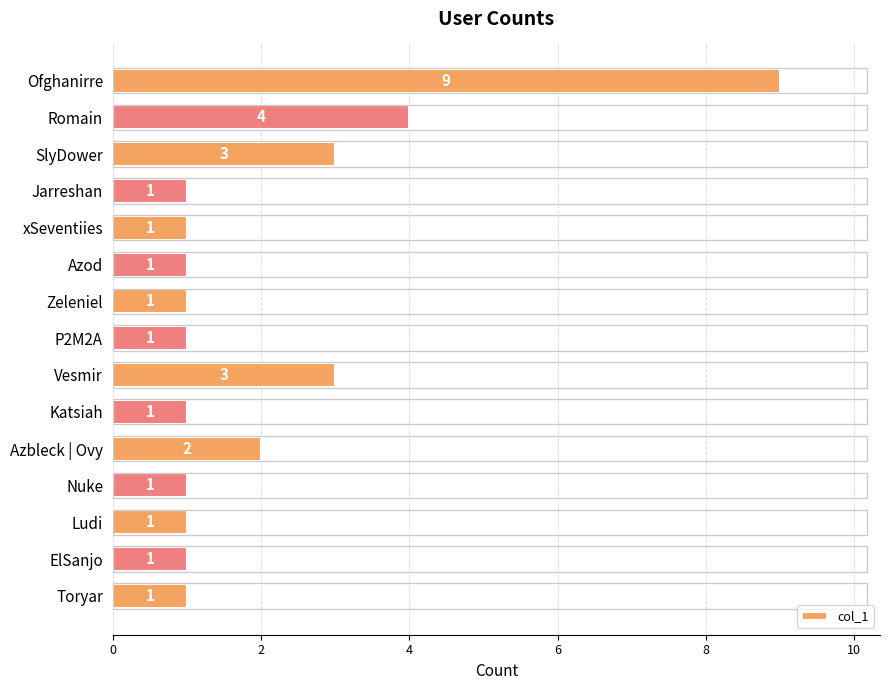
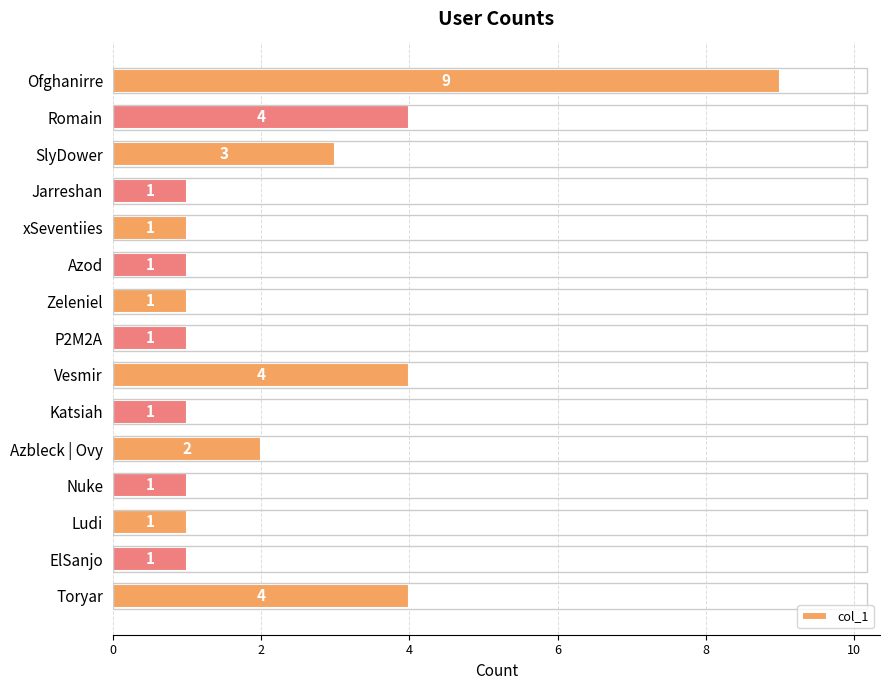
Vesmir: 3 -> 4
Toryar: 1 -> 4
